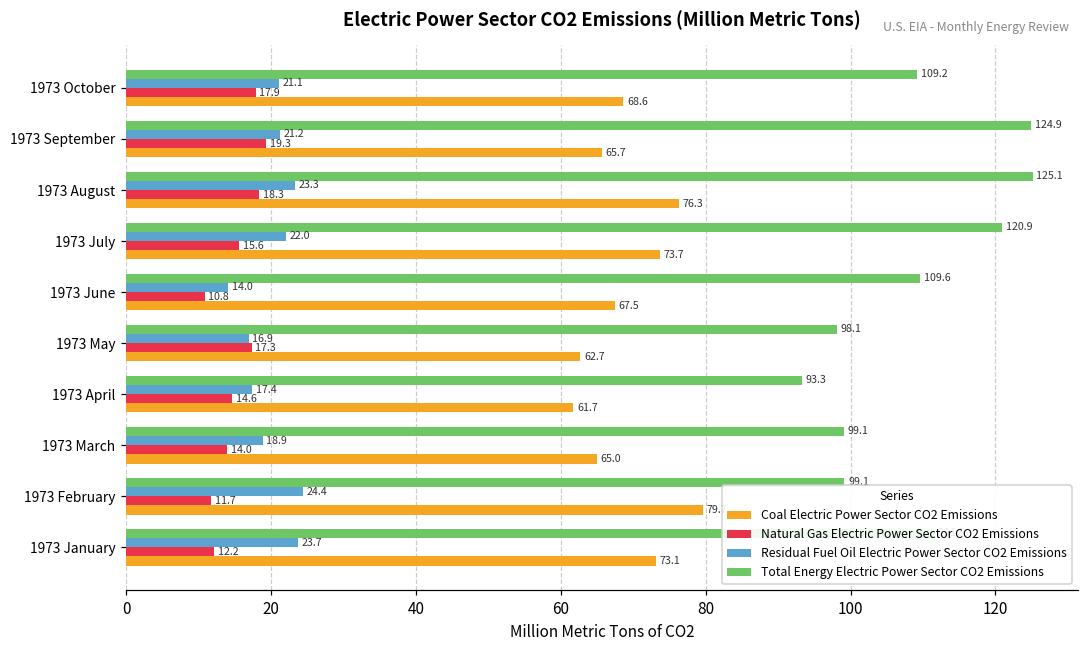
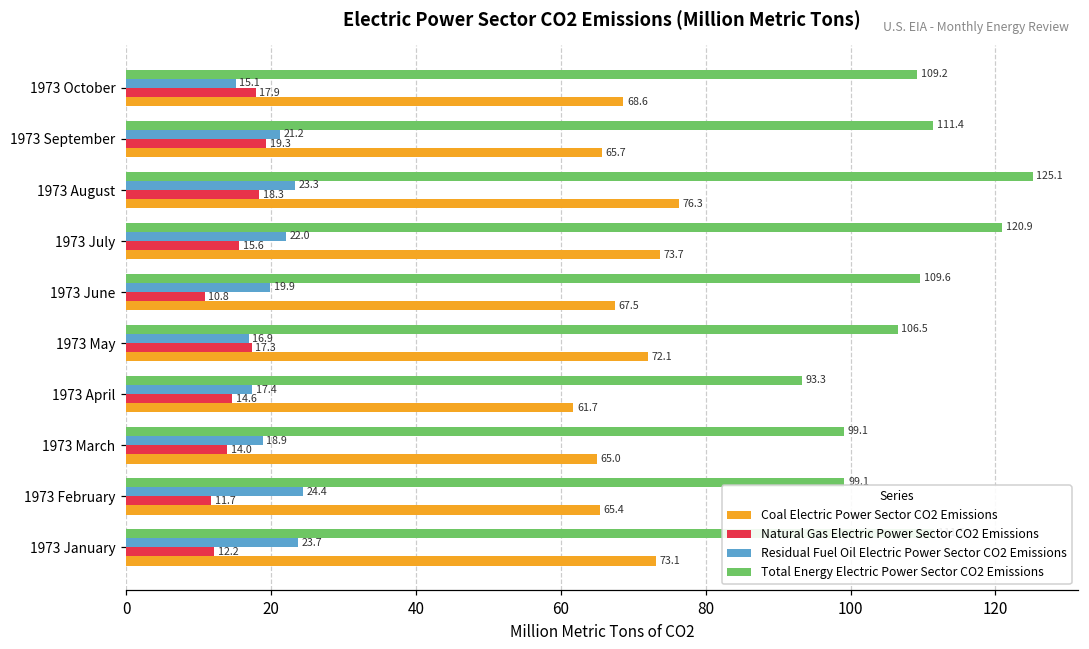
Residual Fuel Oil Electric Power Sector CO2 Emissions, 1973 October: 21.1 -> 15.1
Total Energy Electric Power Sector CO2 Emissions, 1973 September: 124.9 -> 111.4
Residual Fuel Oil Electric Power Sector CO2 Emissions, 1973 June: 14.0 -> 19.9
Total Energy Electric Power Sector CO2 Emissions, 1973 May: 98.1 -> 106.5
Coal Electric Power Sector CO2 Emissions, 1973 May: 62.7 -> 72.1
Coal Electric Power Sector CO2 Emissions, 1973 February: 80 -> 65
